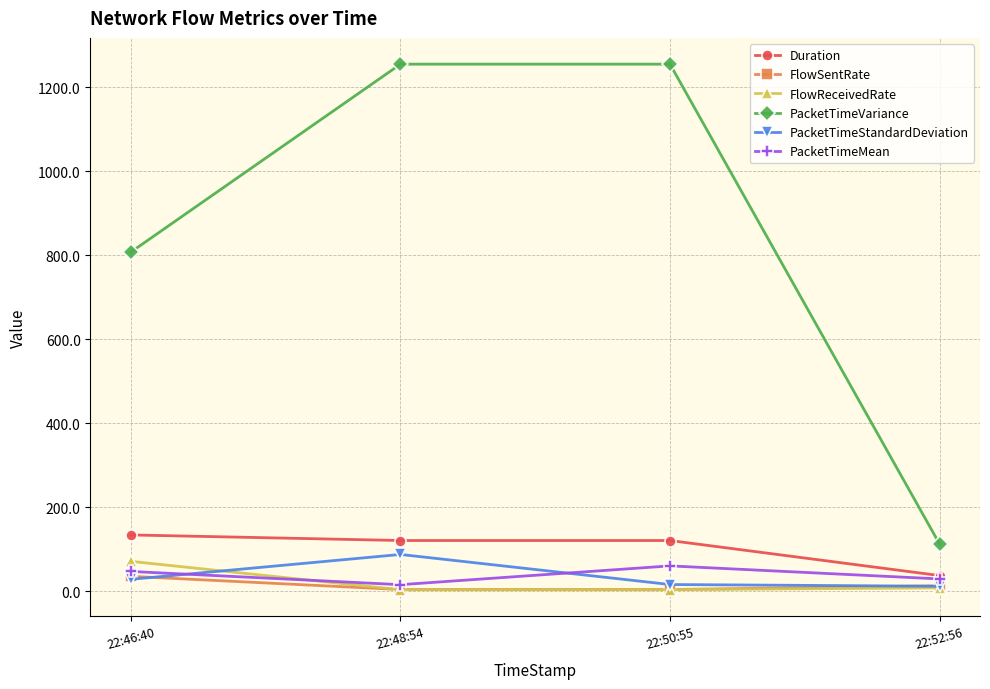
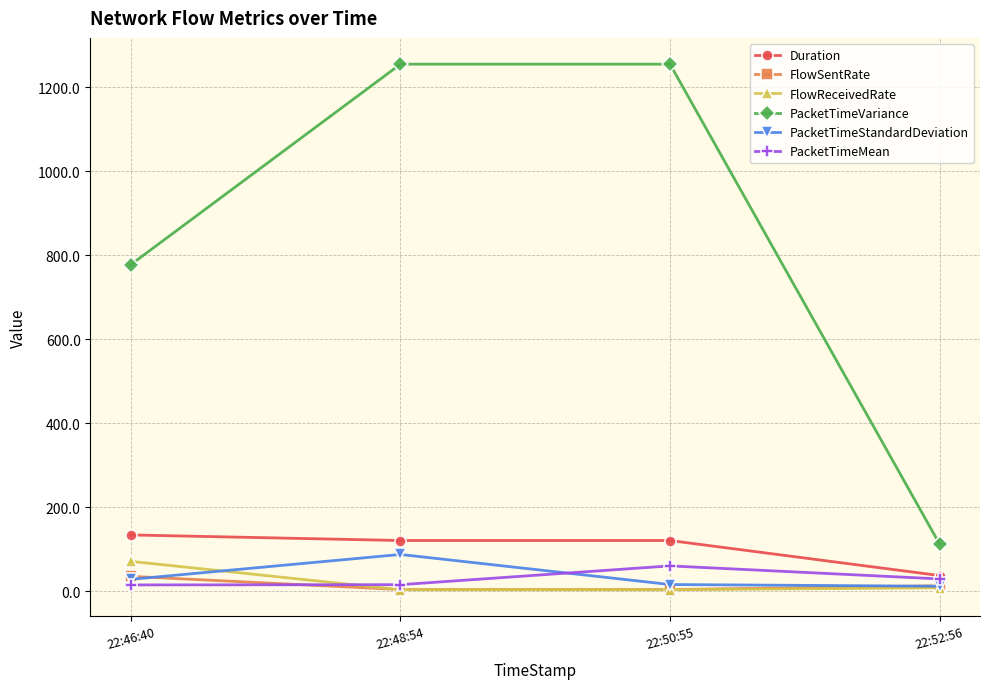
PacketTimeVariance, 22:46:40: 810 -> 780
PacketTimeMean, 22:46:40: 50 -> 20
